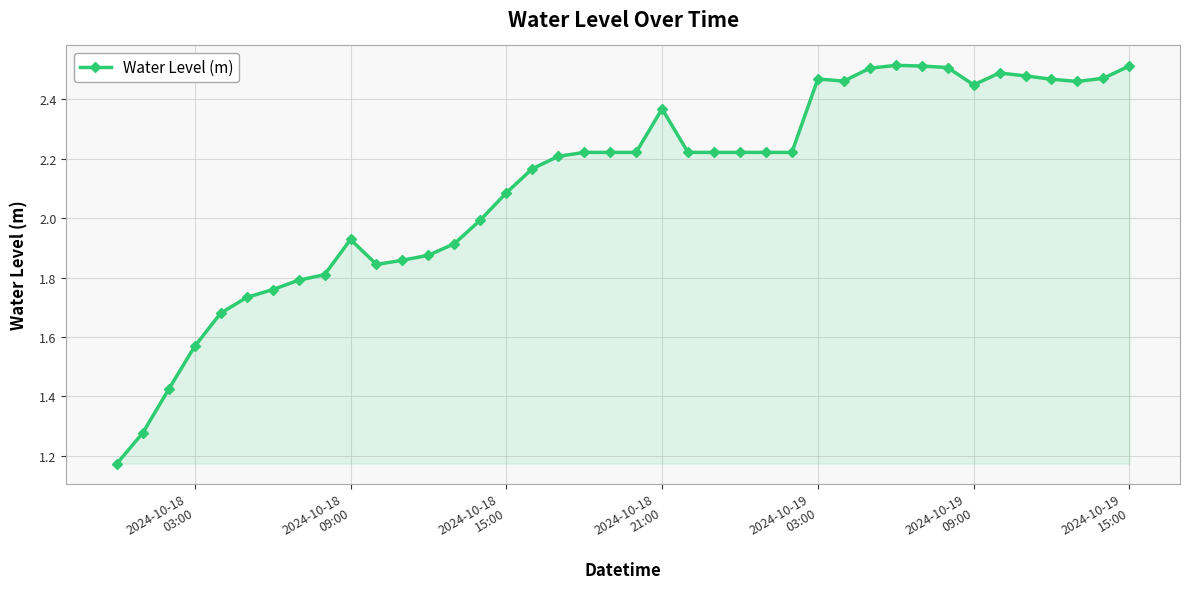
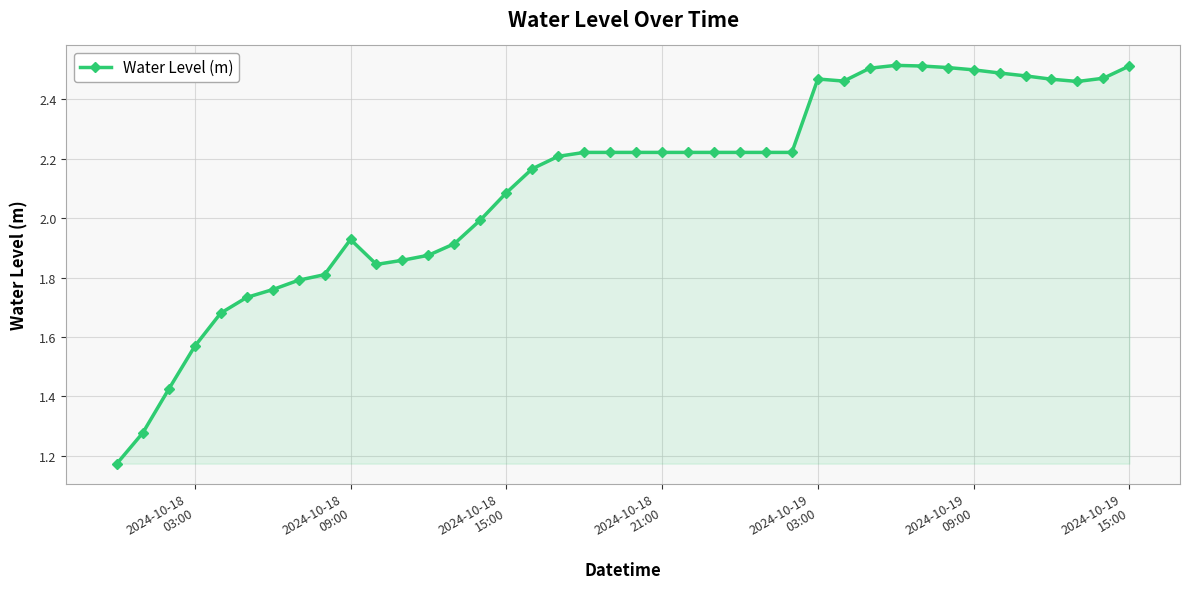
2024-10-18 21:00: 2.37 -> 2.22
2024-10-19 09:00: 2.45 -> 2.50
